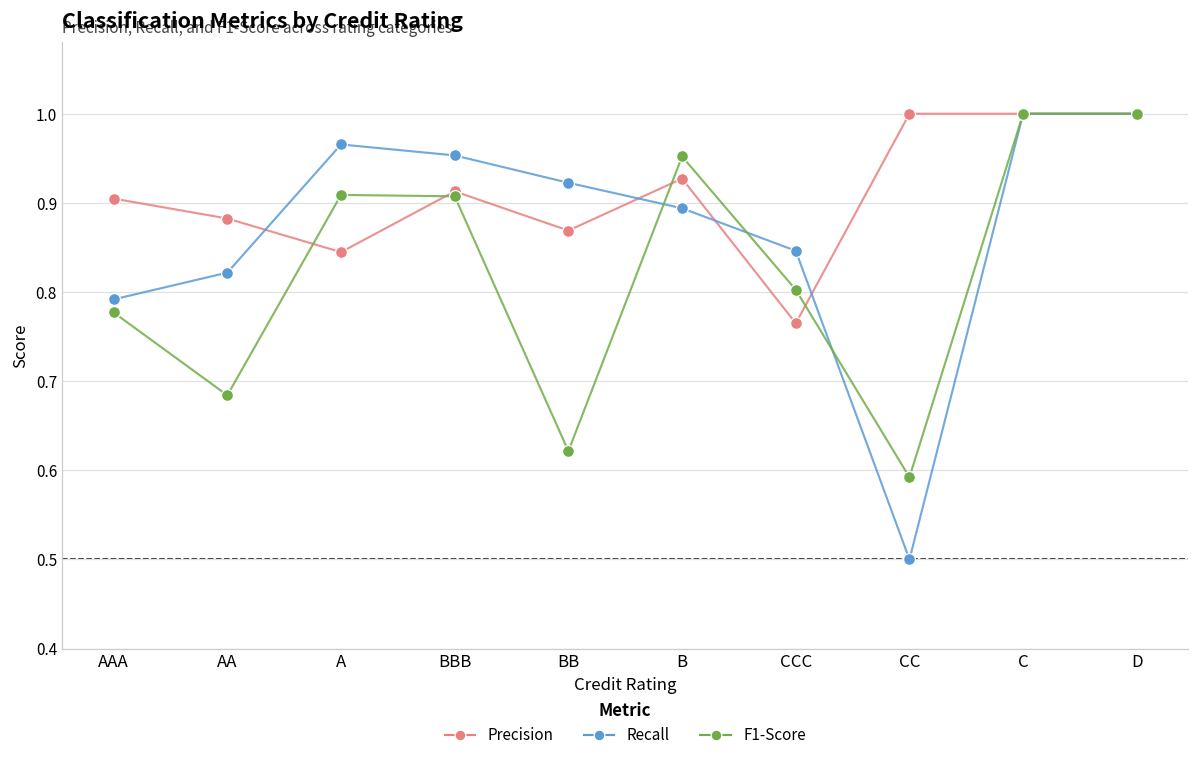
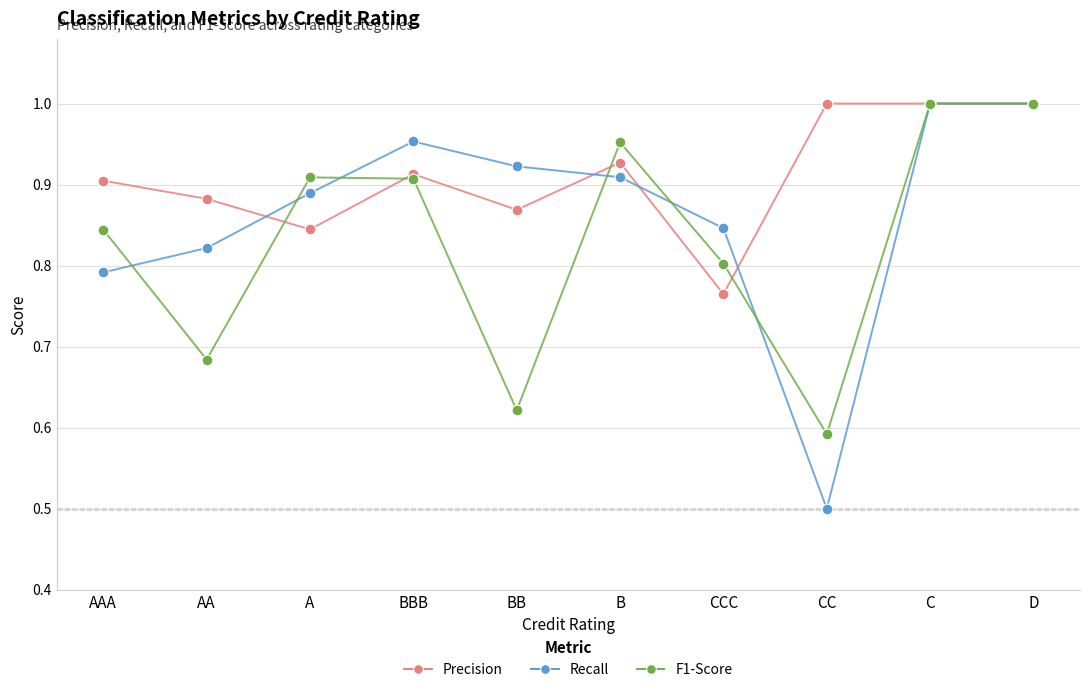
F1-Score, AAA: 0.78 -> 0.84
Recall, A: 0.97 -> 0.89
Recall, B: 0.89 -> 0.91
